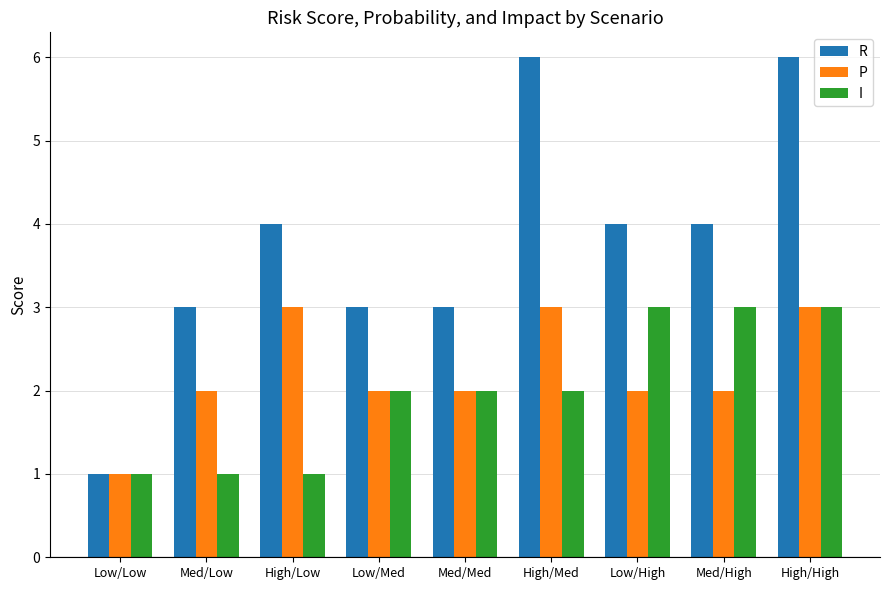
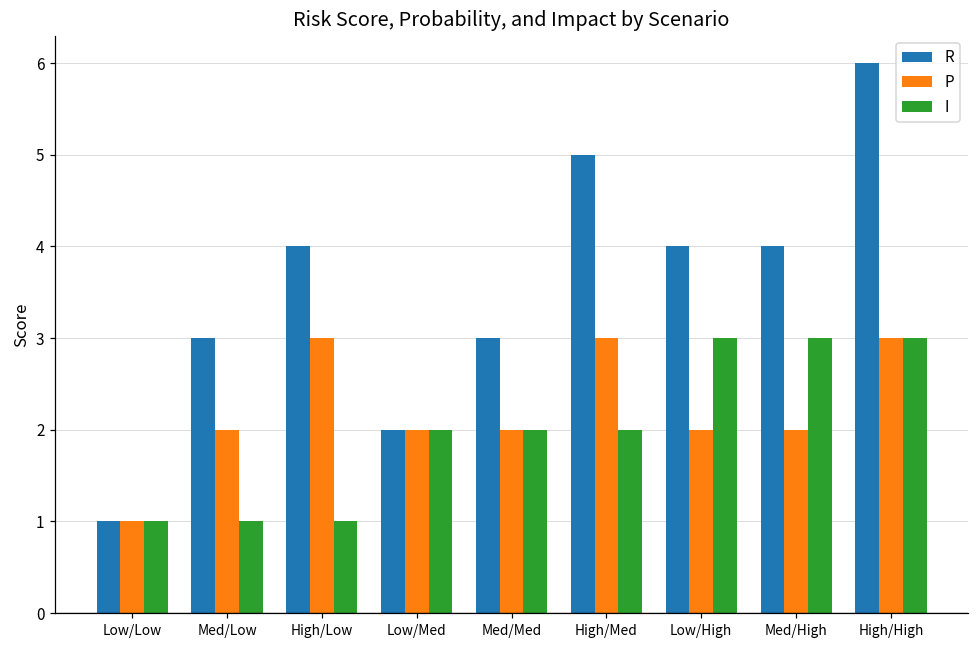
R, Low/Med: 3 -> 2
R, High/Med: 6 -> 5
